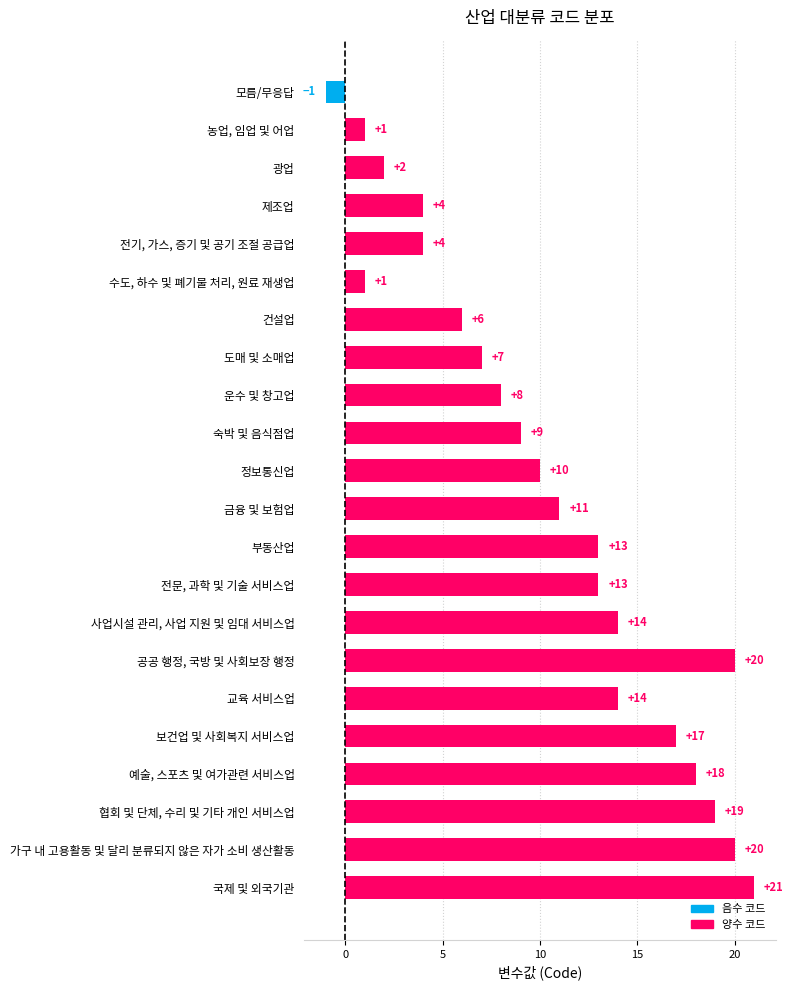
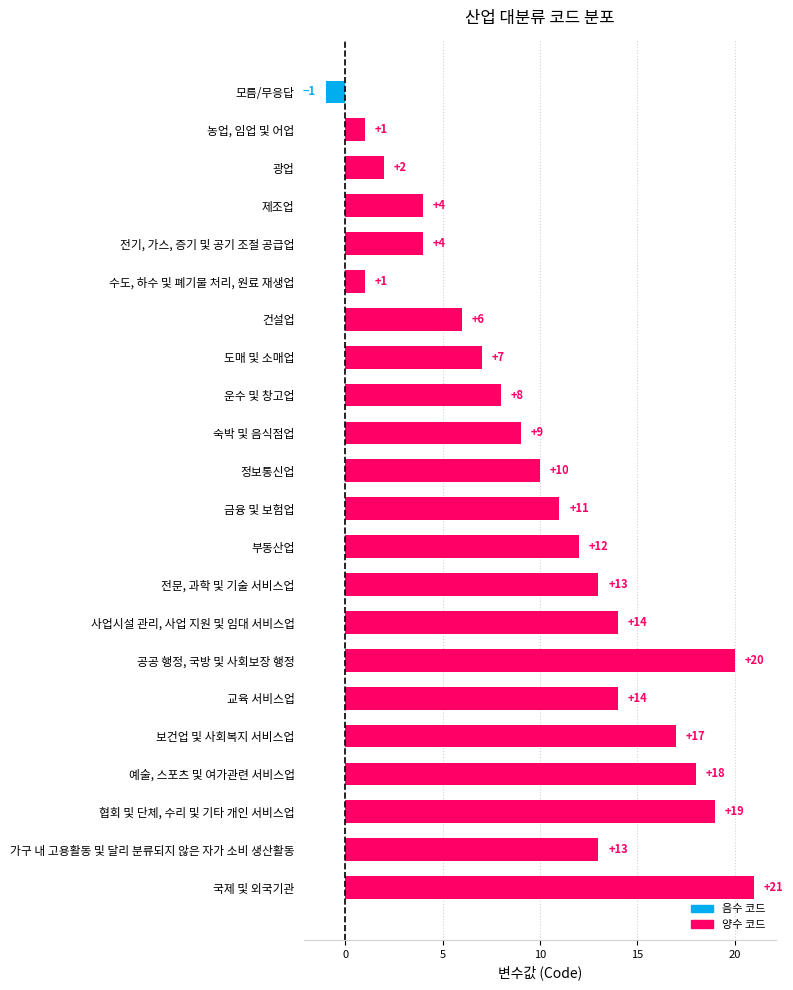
부동산업: +13 -> +12
가구 내 고용활동 및 달리 분류되지 않은 자가 소비 생산활동: +20 -> +13
